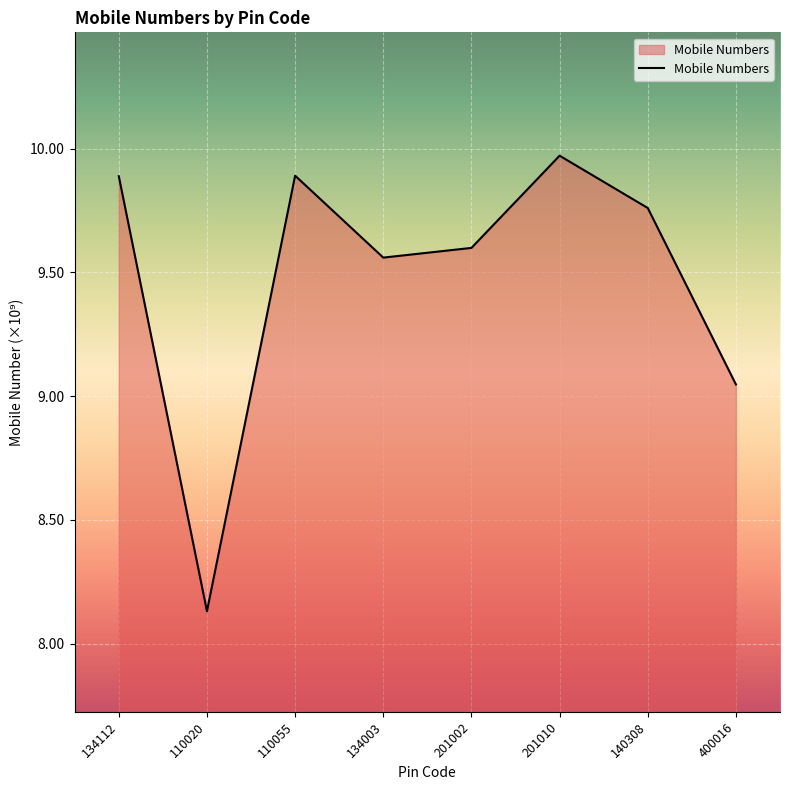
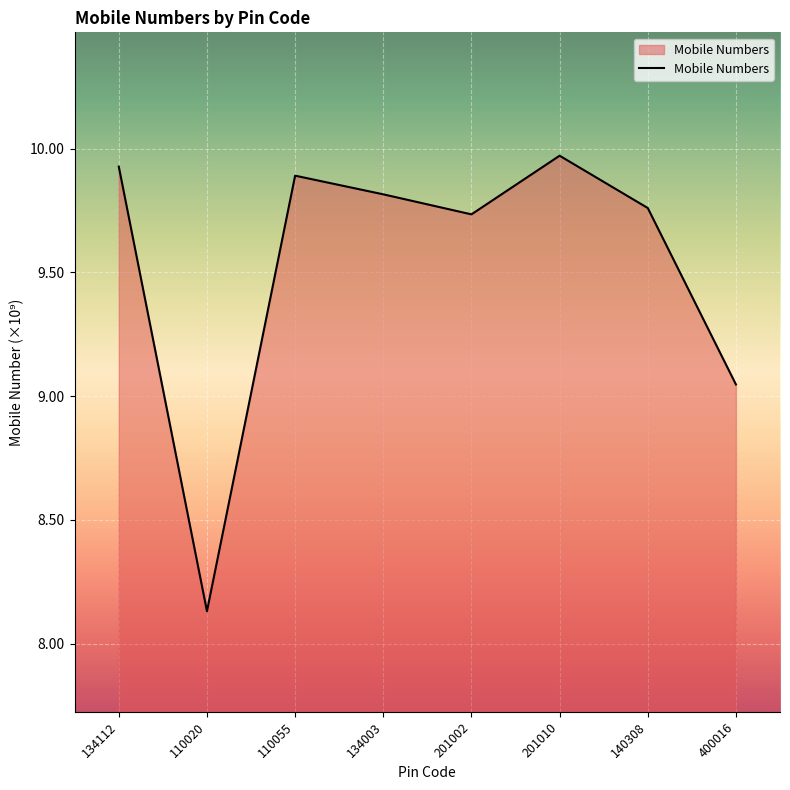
134112: 9.89 -> 9.93
134003: 9.56 -> 9.82
201002: 9.60 -> 9.73
